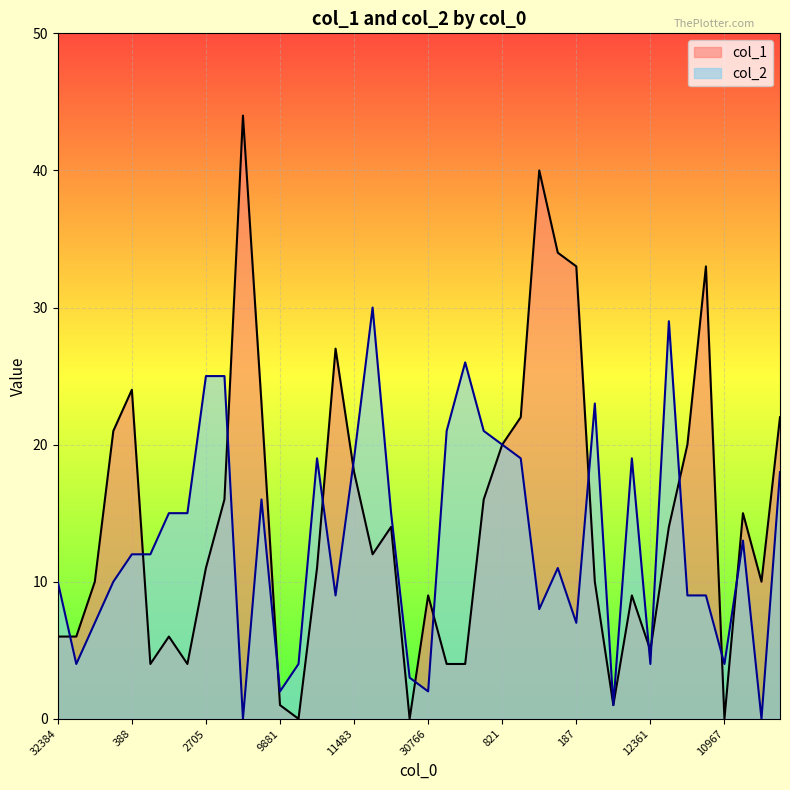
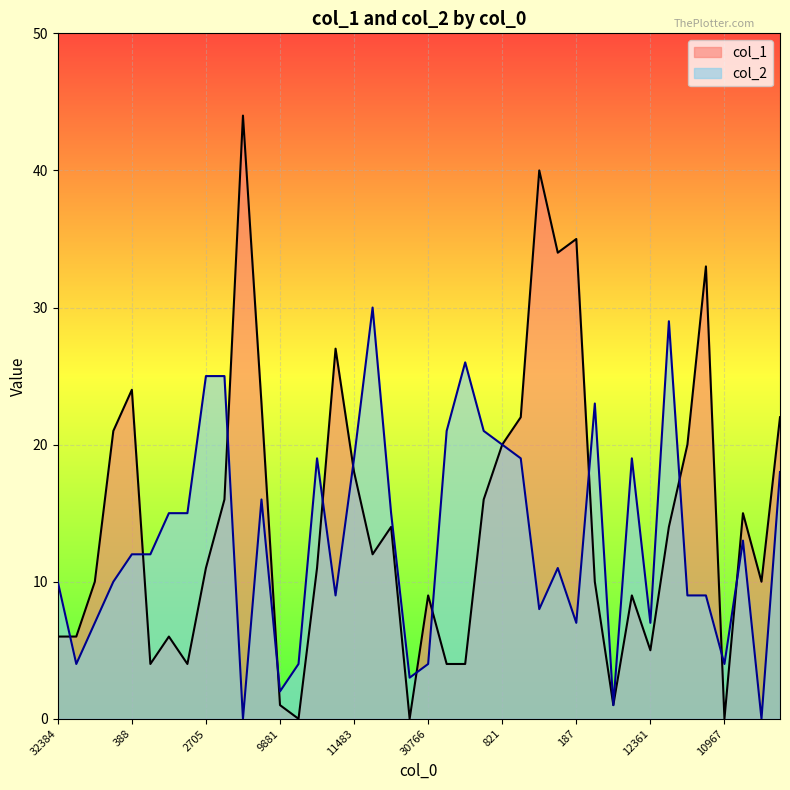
col_2, 30766: 2 -> 4
col_1, 187: 33 -> 35
col_2, 12361: 4 -> 7
